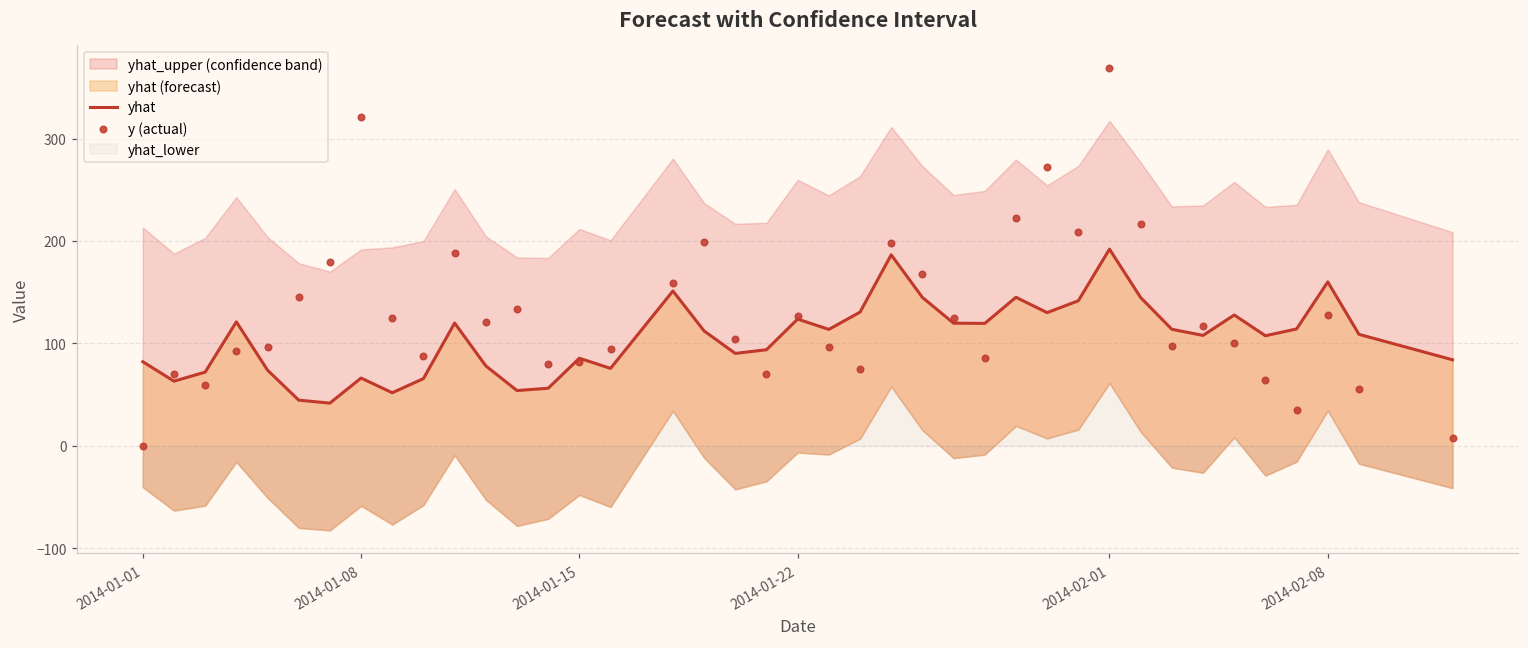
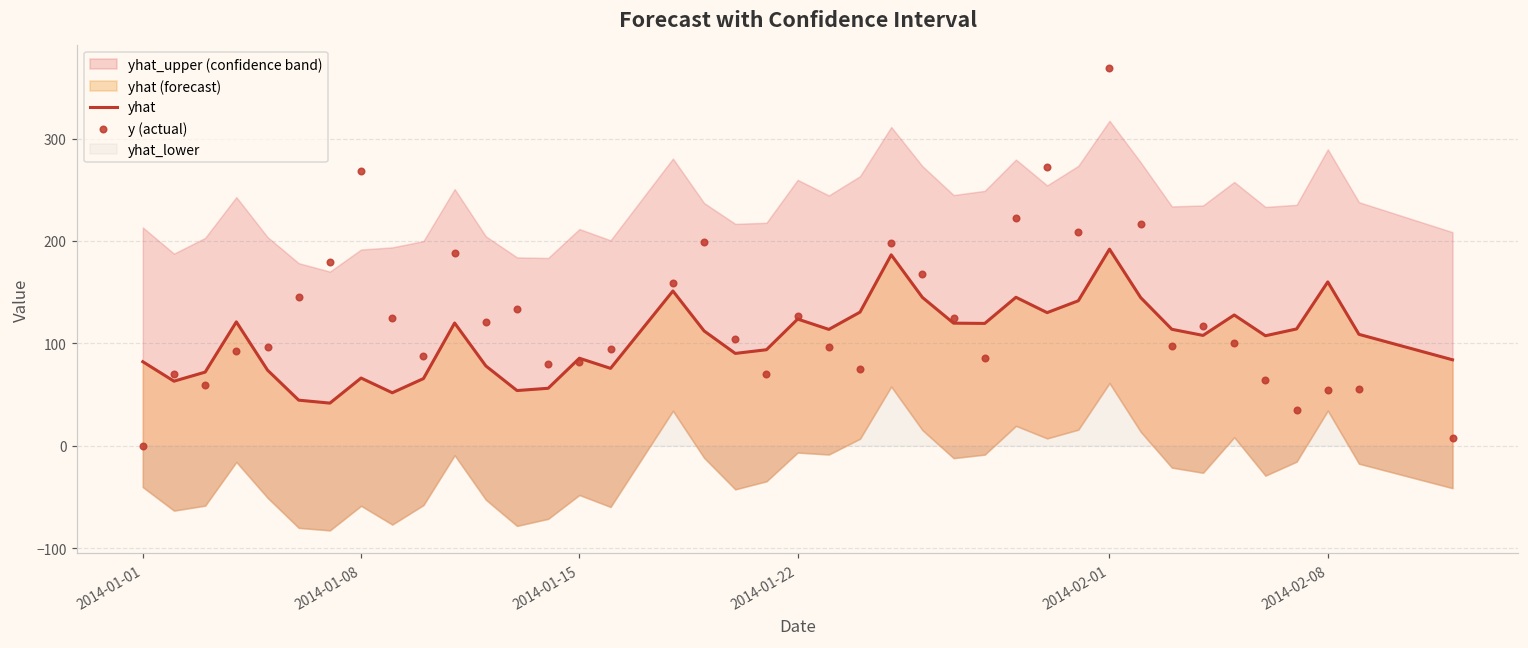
y (actual), 2014-01-08: 320 -> 270
y (actual), 2014-02-08: 130 -> 50
